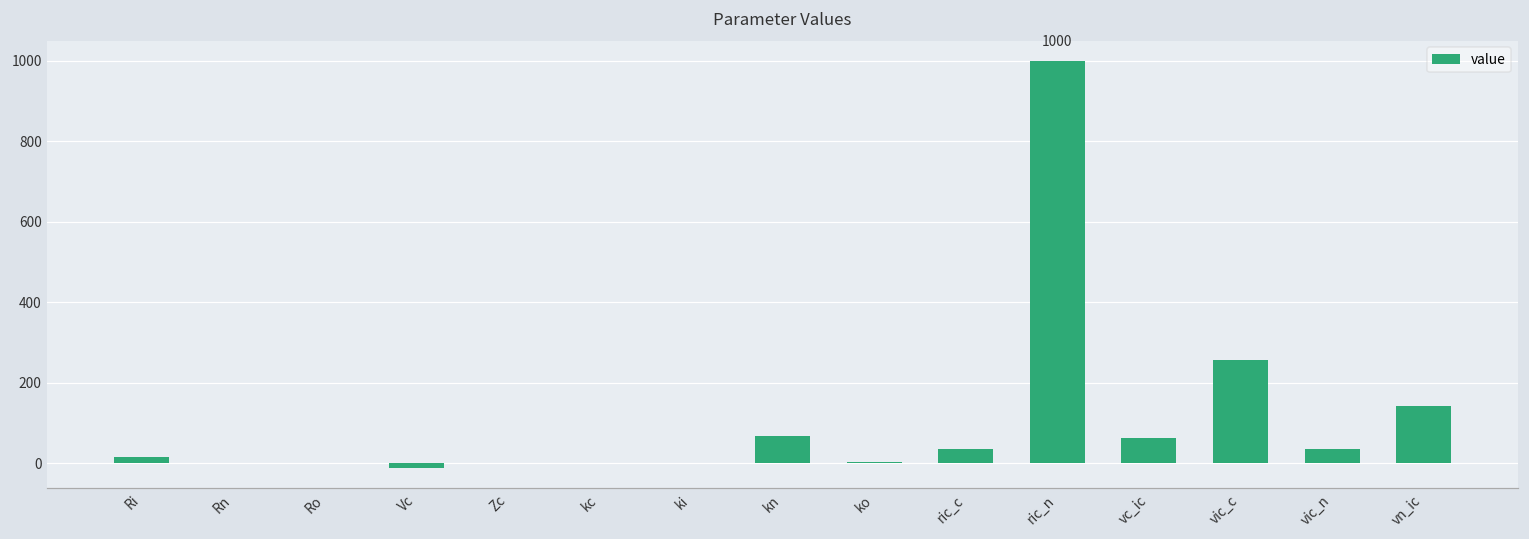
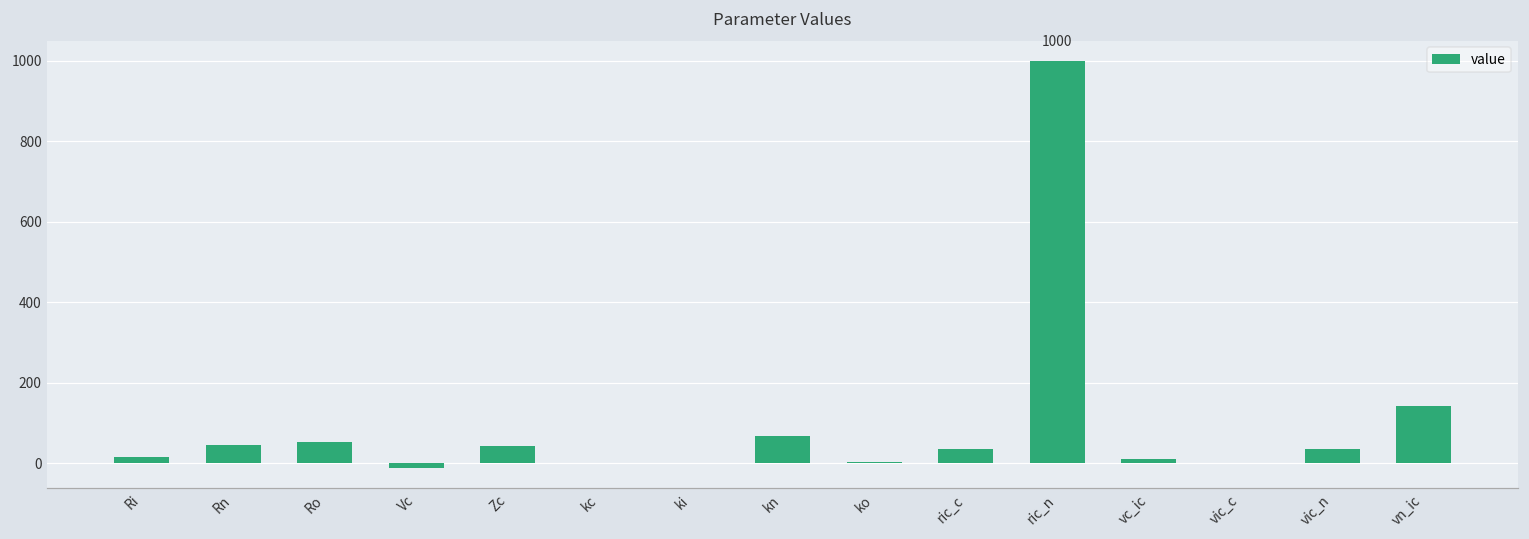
Rn: 0 -> 40
Ro: 0 -> 50
Zc: 0 -> 40
vc_ic: 60 -> 10
vic_c: 260 -> 0
